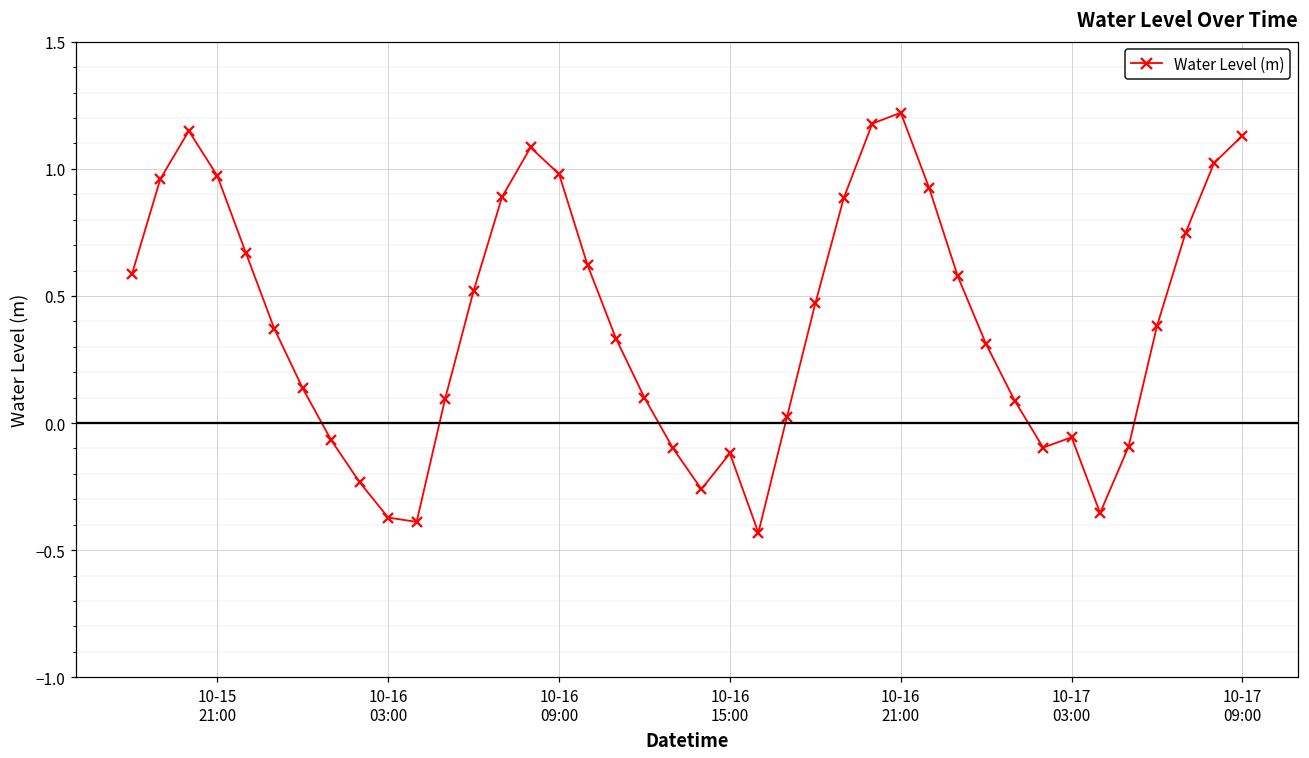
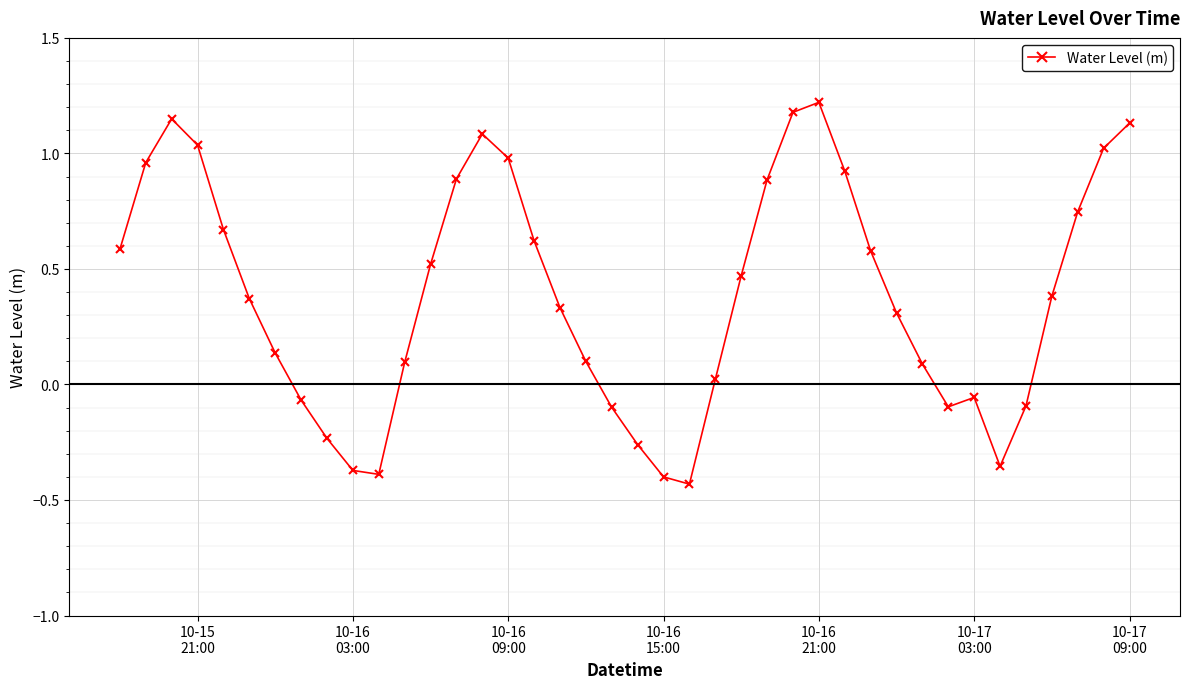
10-15 21:00: 0.97 -> 1.04
10-16 15:00: -0.12 -> -0.40
